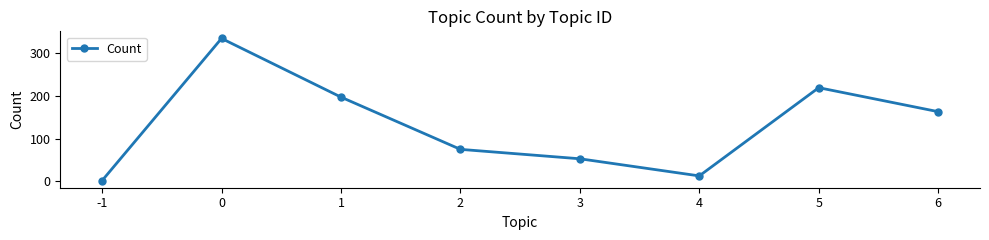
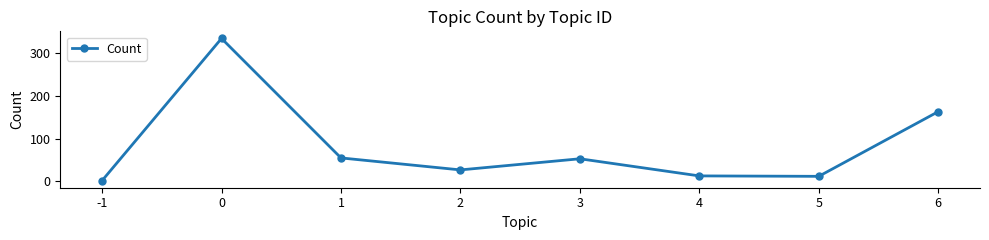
1: 200 -> 60
2: 80 -> 30
5: 220 -> 10
